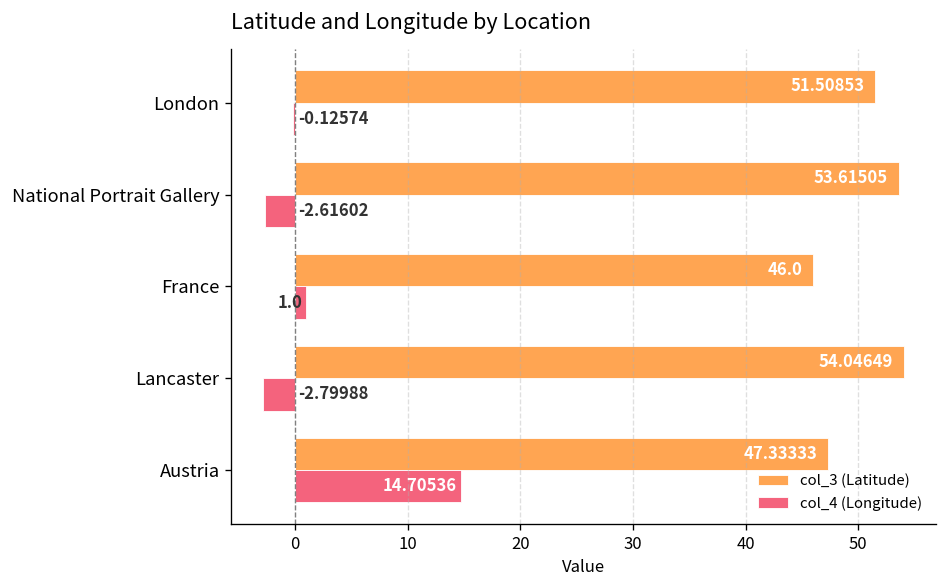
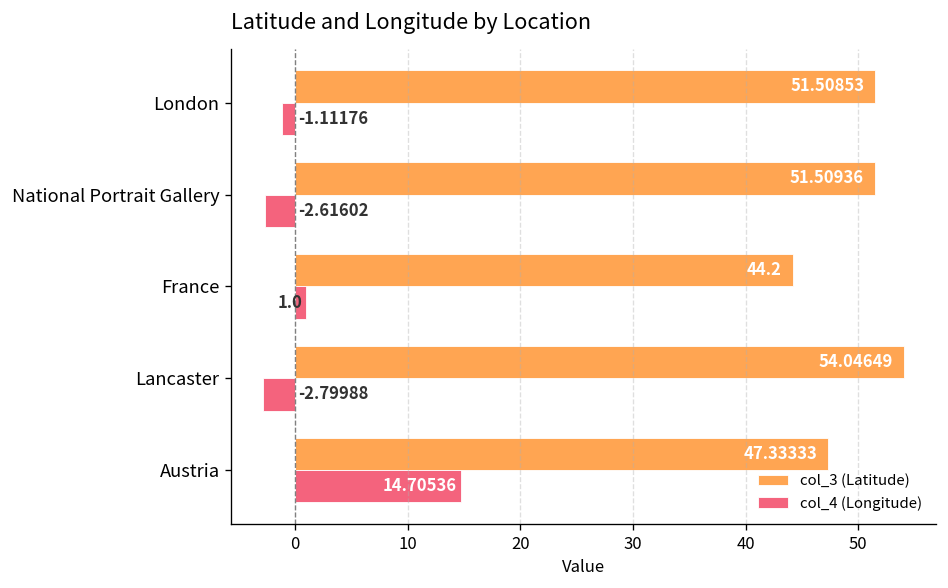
col_4 (Longitude), London: -0.12574 -> -1.11176
col_3 (Latitude), National Portrait Gallery: 53.61505 -> 51.50936
col_3 (Latitude), France: 46.0 -> 44.2
